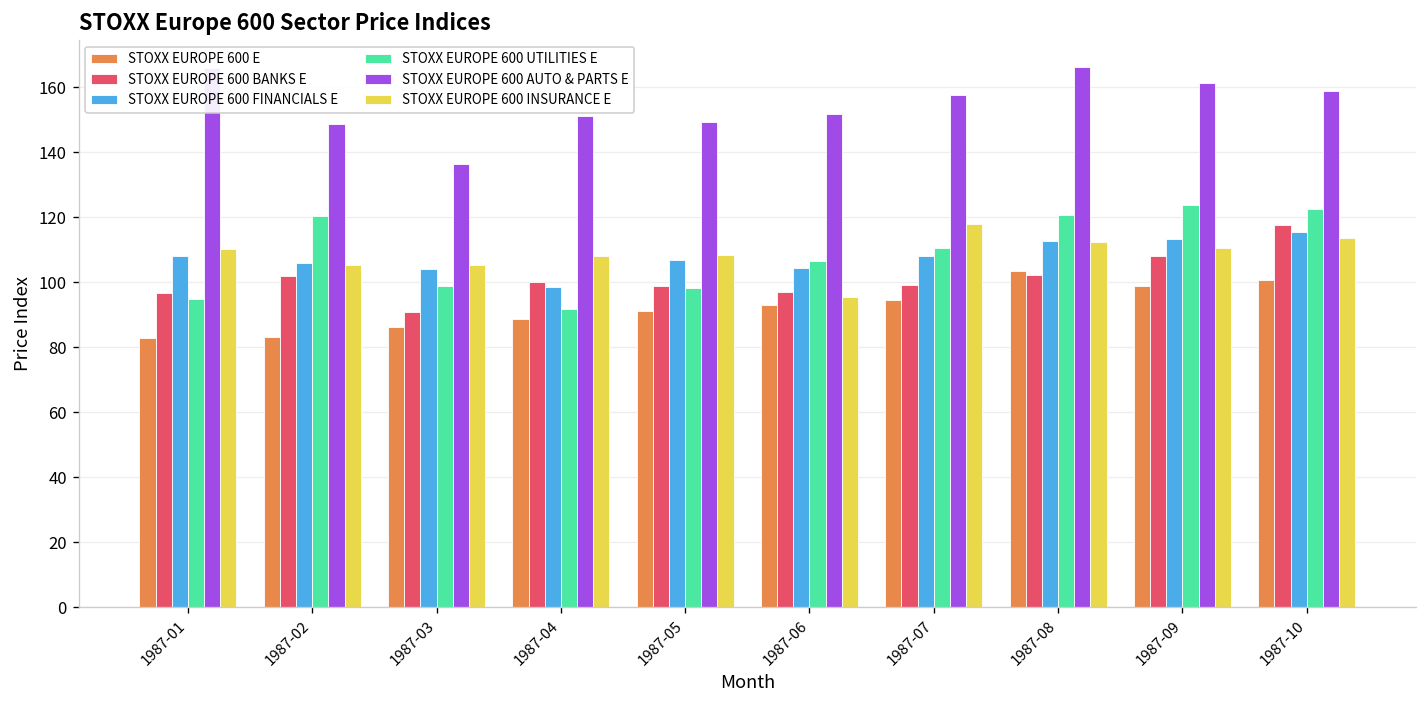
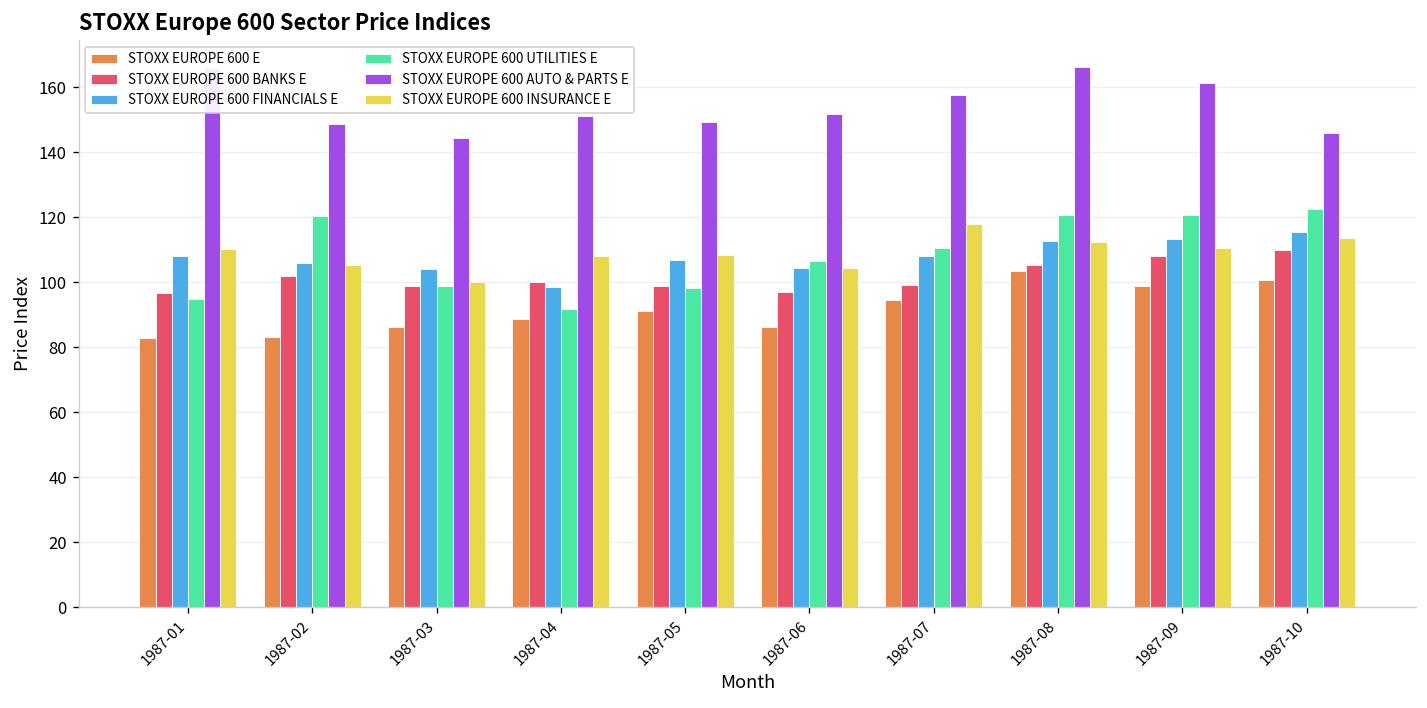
STOXX EUROPE 600 BANKS E, 1987-03: 91 -> 99
STOXX EUROPE 600 AUTO & PARTS E, 1987-03: 137 -> 144
STOXX EUROPE 600 INSURANCE E, 1987-03: 105 -> 100
STOXX EUROPE 600 E, 1987-06: 93 -> 86
STOXX EUROPE 600 INSURANCE E, 1987-06: 95 -> 104
STOXX EUROPE 600 BANKS E, 1987-08: 102 -> 105
STOXX EUROPE 600 UTILITIES E, 1987-09: 124 -> 121
STOXX EUROPE 600 BANKS E, 1987-10: 118 -> 110
STOXX EUROPE 600 AUTO & PARTS E, 1987-10: 159 -> 146
